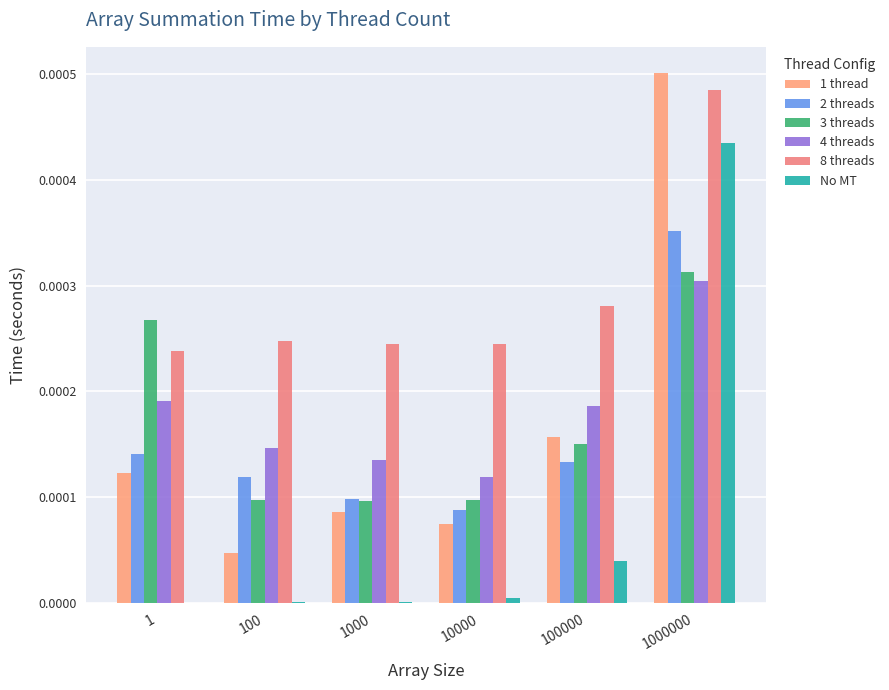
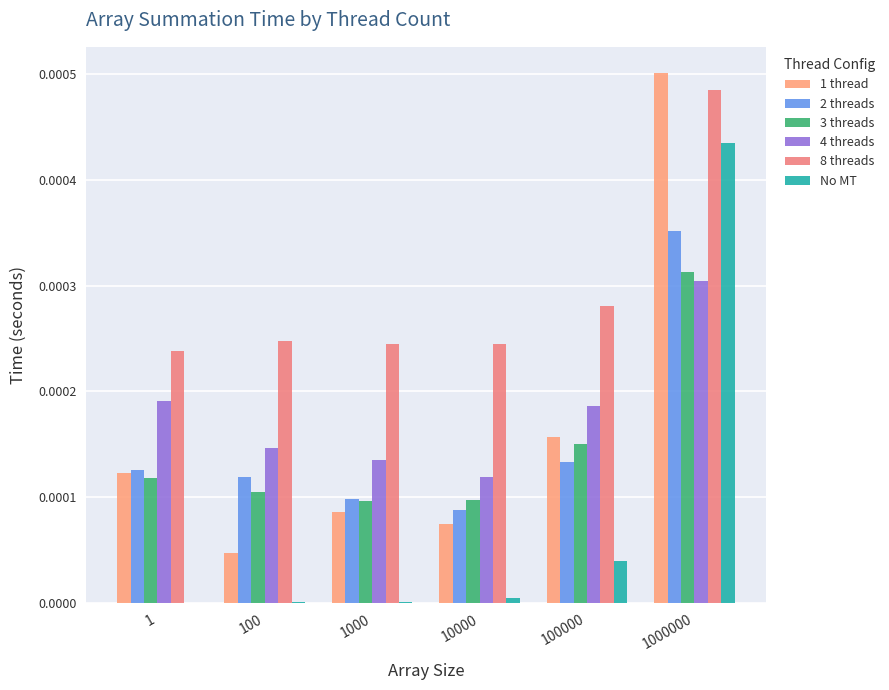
2 threads, 1: 0.000141 -> 0.000126
3 threads, 1: 0.000268 -> 0.000118
3 threads, 100: 0.000097 -> 0.000105
